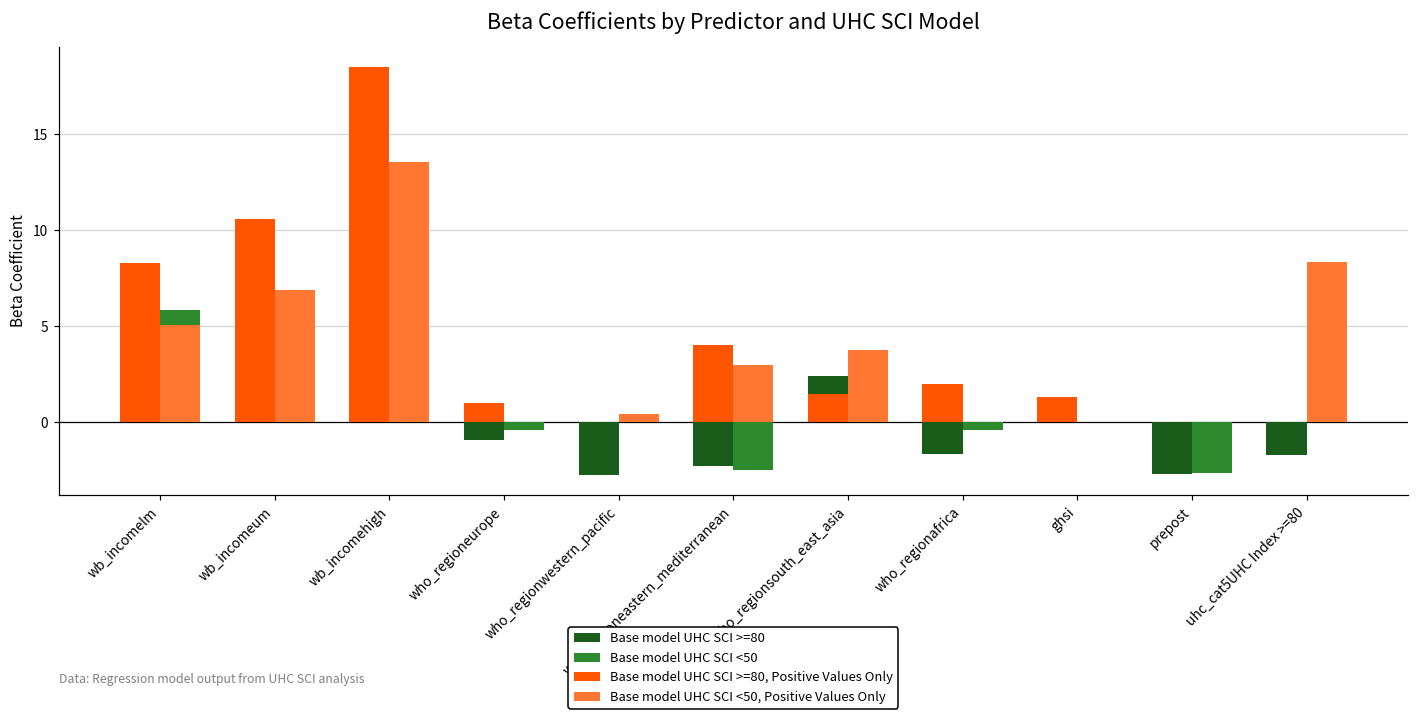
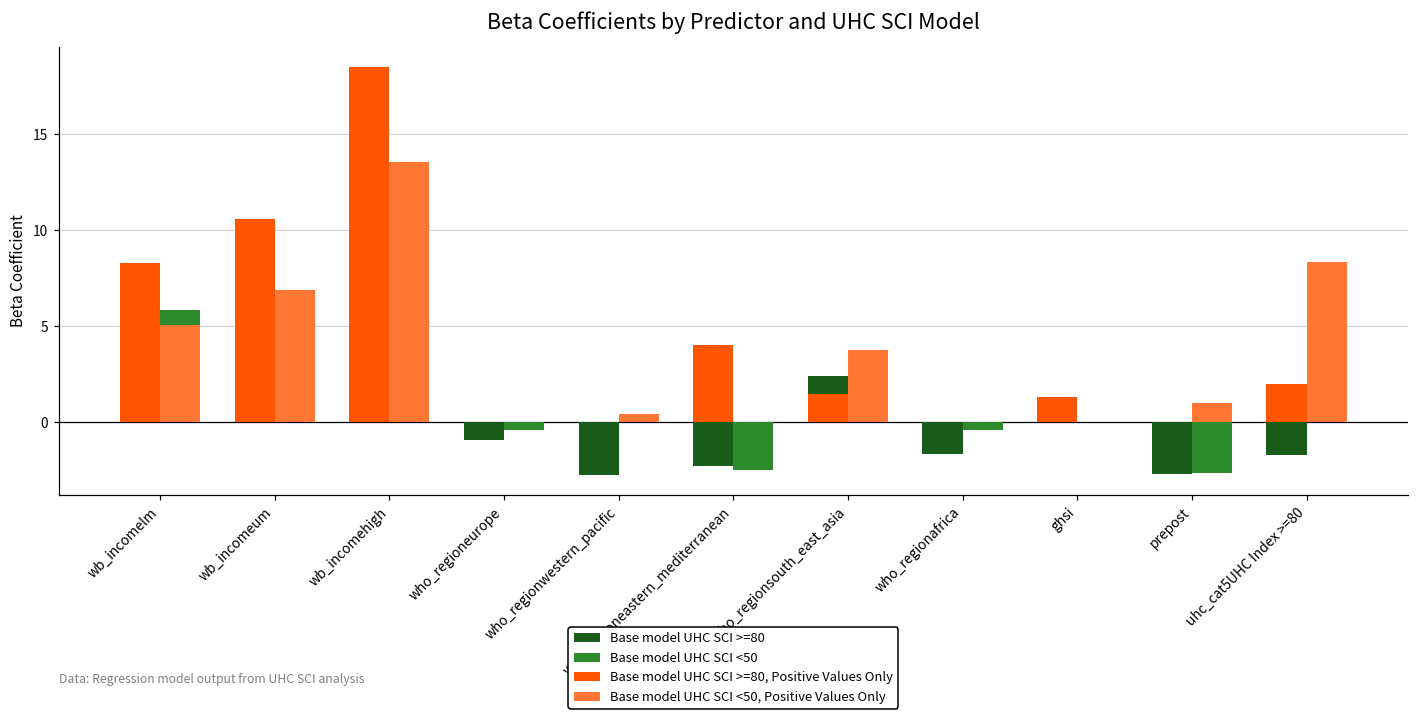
Base model UHC SCI >=80, Positive Values Only, who_regioneurope: 1 -> 0
Base model UHC SCI <50, Positive Values Only, who_regioneastern_mediterranean: 3 -> 0
Base model UHC SCI >=80, Positive Values Only, who_regionafrica: 2 -> 0
Base model UHC SCI <50, Positive Values Only, prepost: 0 -> 1
Base model UHC SCI >=80, Positive Values Only, uhc_cat5UHC Index >=80: 0 -> 2
